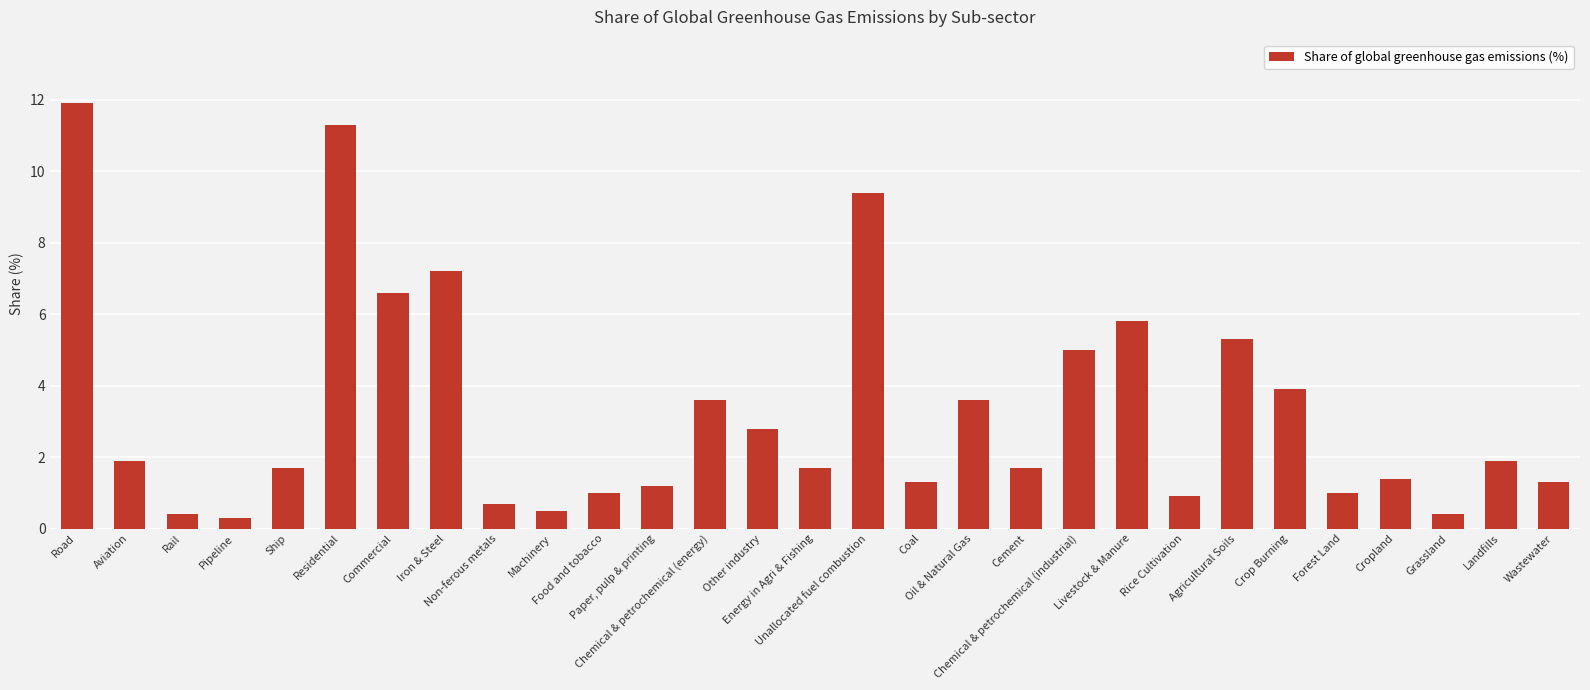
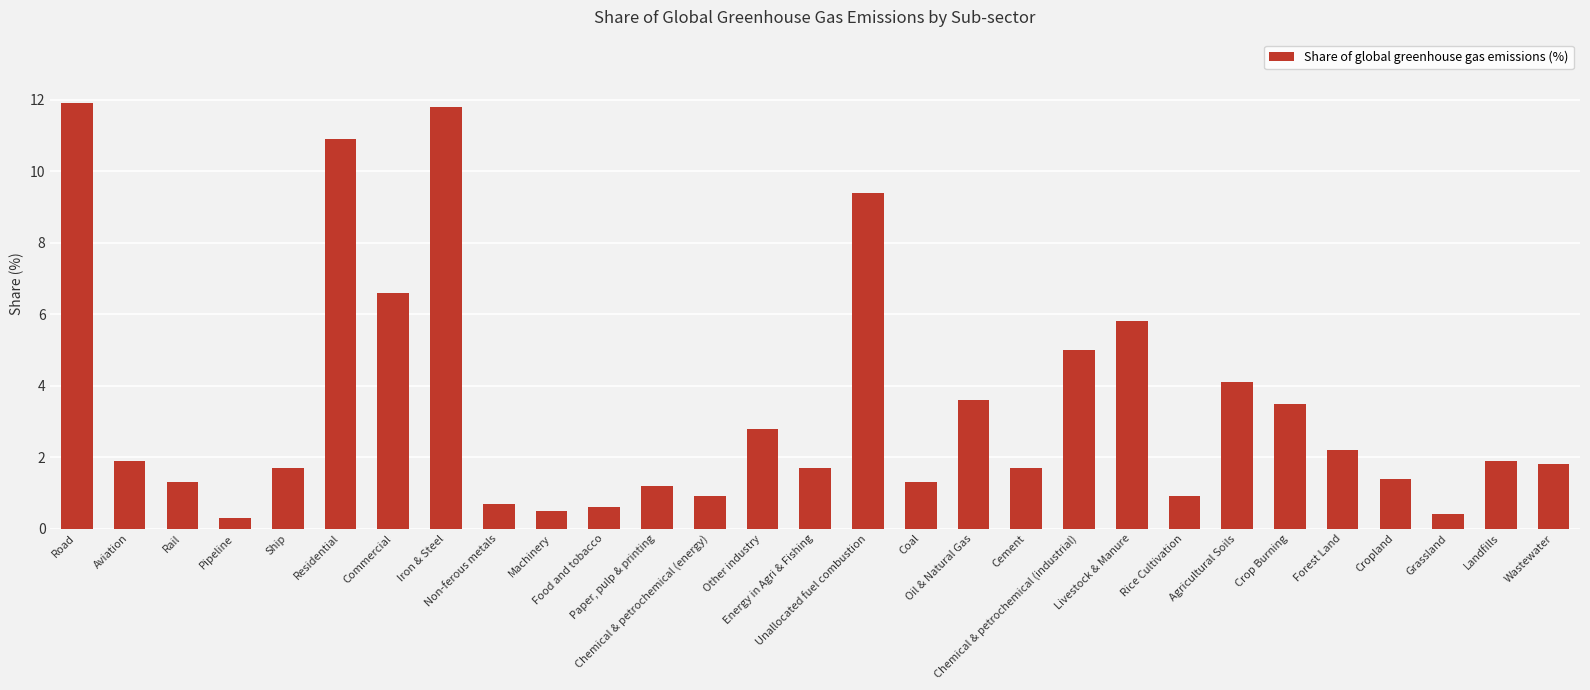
Rail: 0.4 -> 1.3
Residential: 11.3 -> 10.9
Iron & Steel: 7.2 -> 11.8
Food and tobacco: 1.0 -> 0.6
Chemical & petrochemical (energy): 3.6 -> 0.9
Agricultural Soils: 5.3 -> 4.1
Crop Burning: 3.9 -> 3.5
Forest Land: 1.0 -> 2.2
Wastewater: 1.3 -> 1.8
